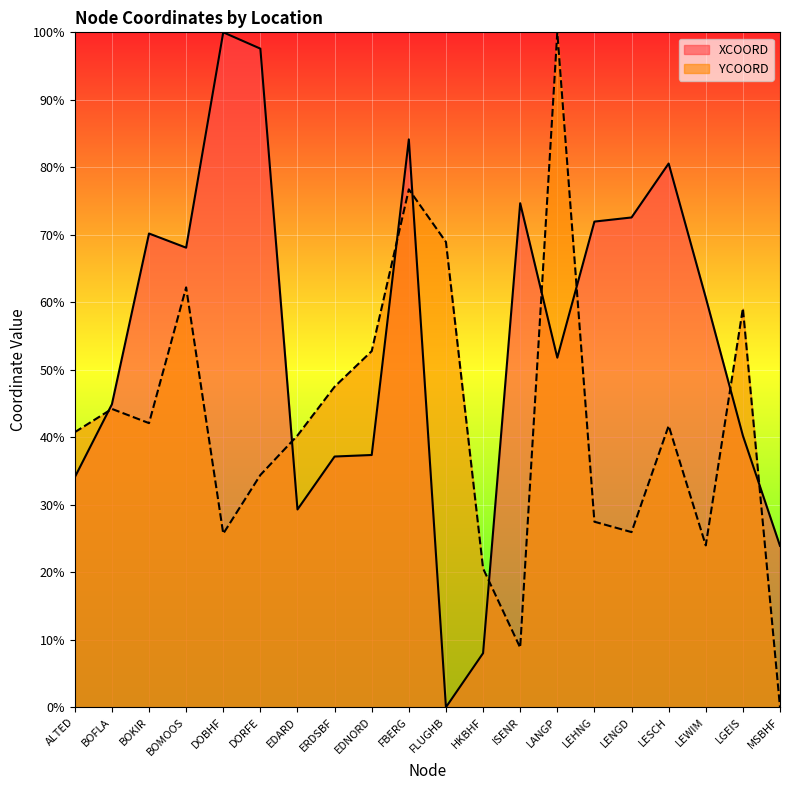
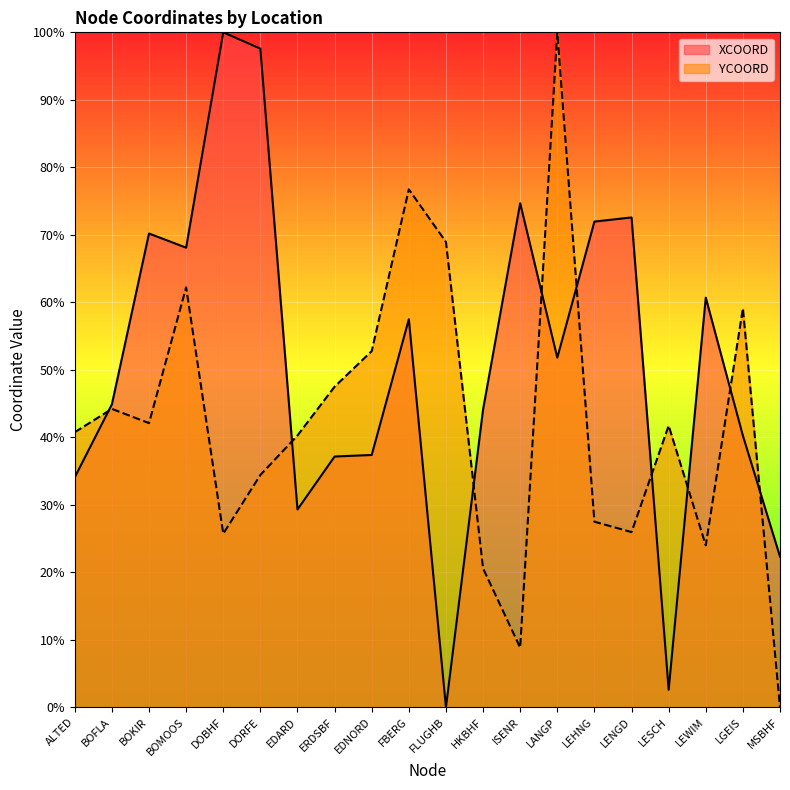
XCOORD, FBERG: 84% -> 57%
XCOORD, HKBHF: 8% -> 44%
XCOORD, LESCH: 81% -> 3%
XCOORD, MSBHF: 24% -> 22%
